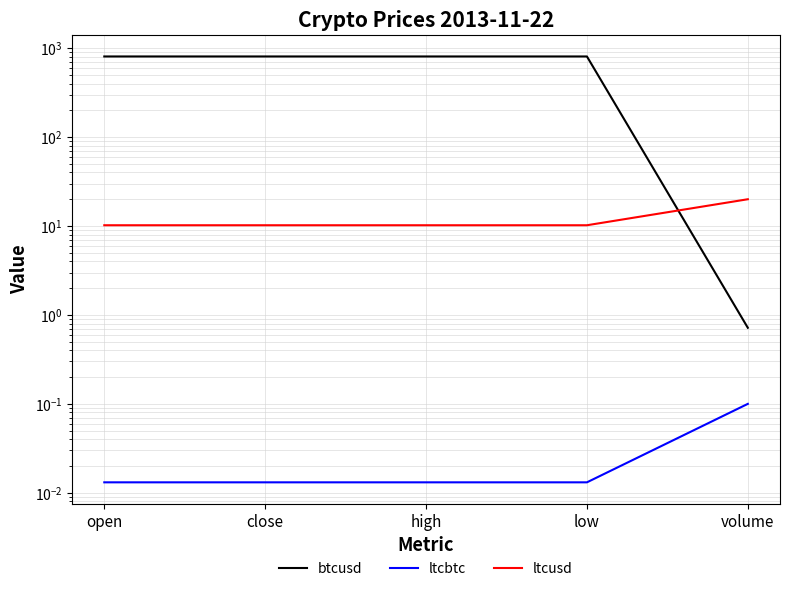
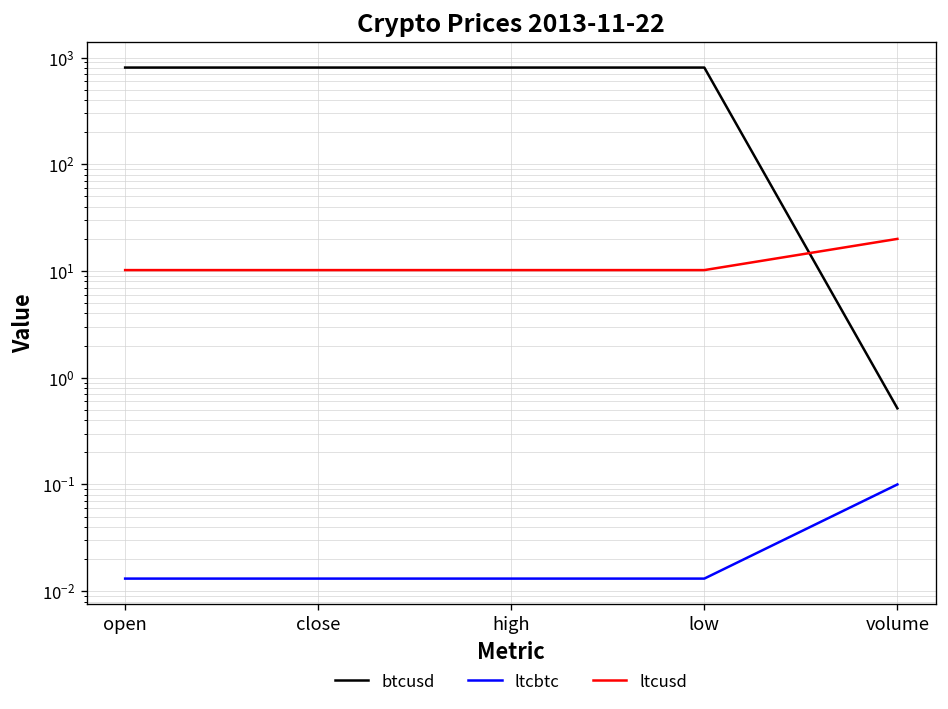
btcusd, volume: 0.7 -> 0.5
